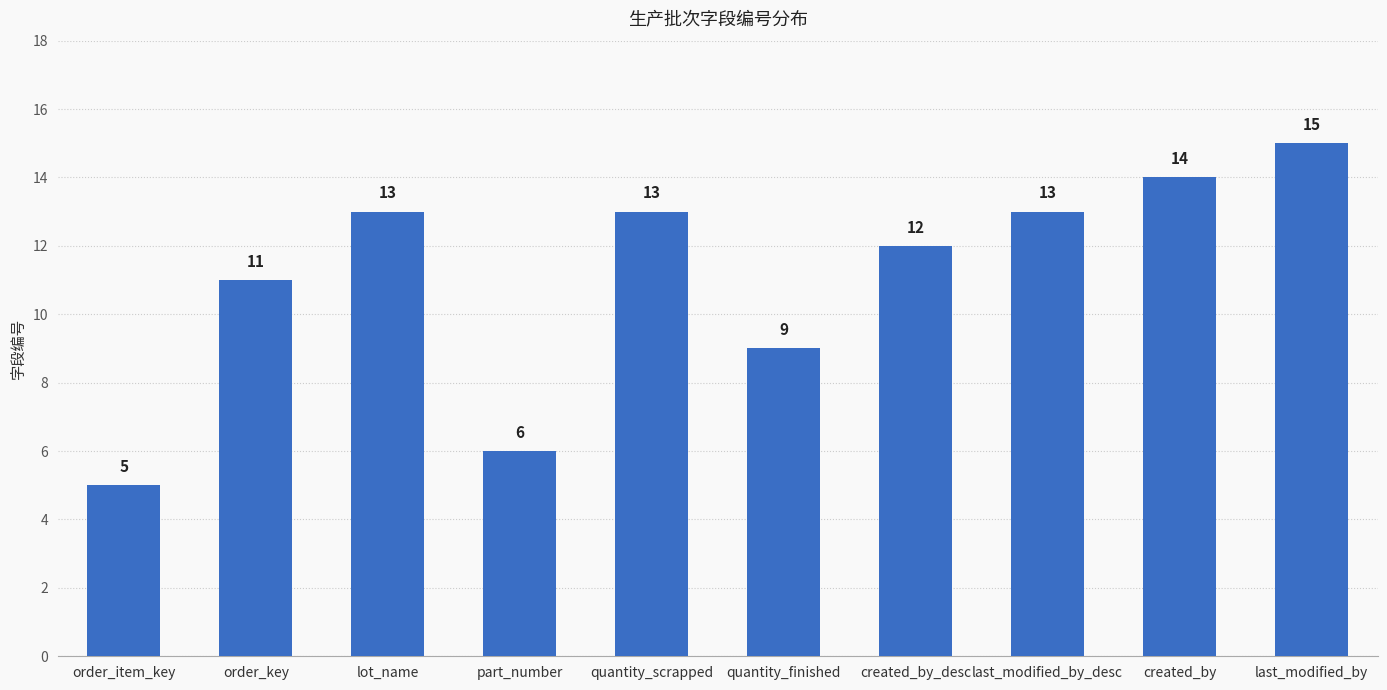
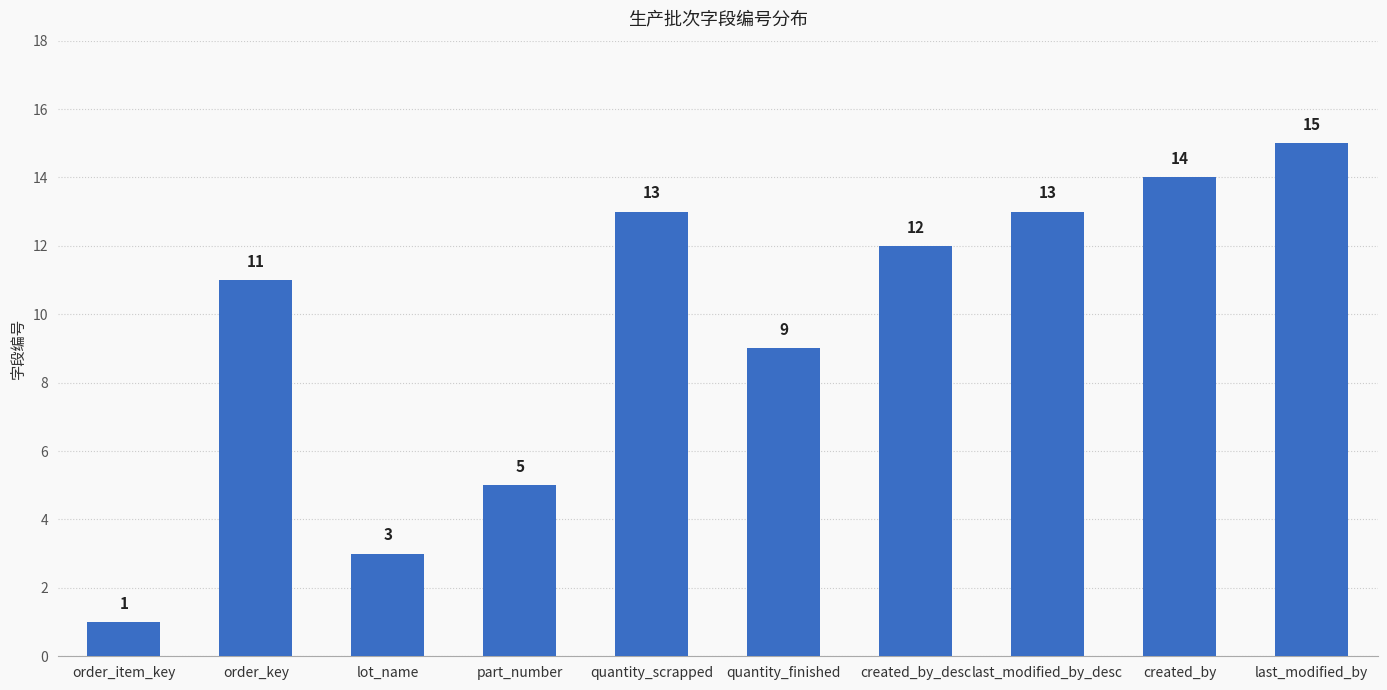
order_item_key: 5 -> 1
lot_name: 13 -> 3
part_number: 6 -> 5
